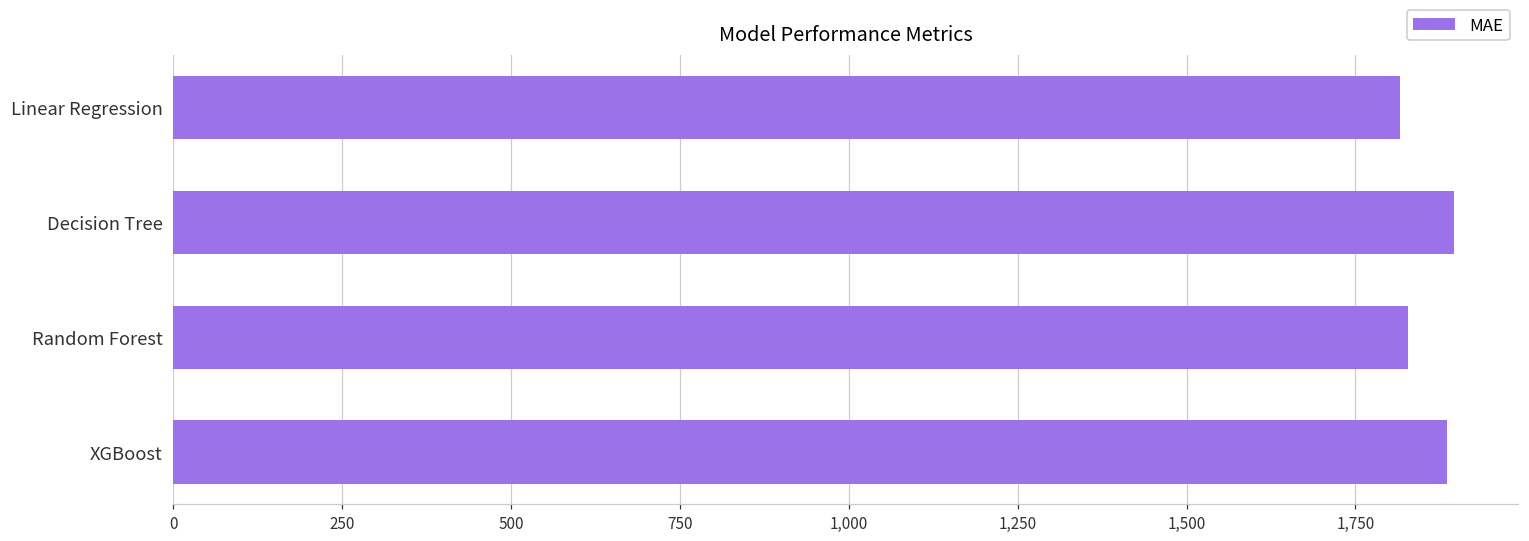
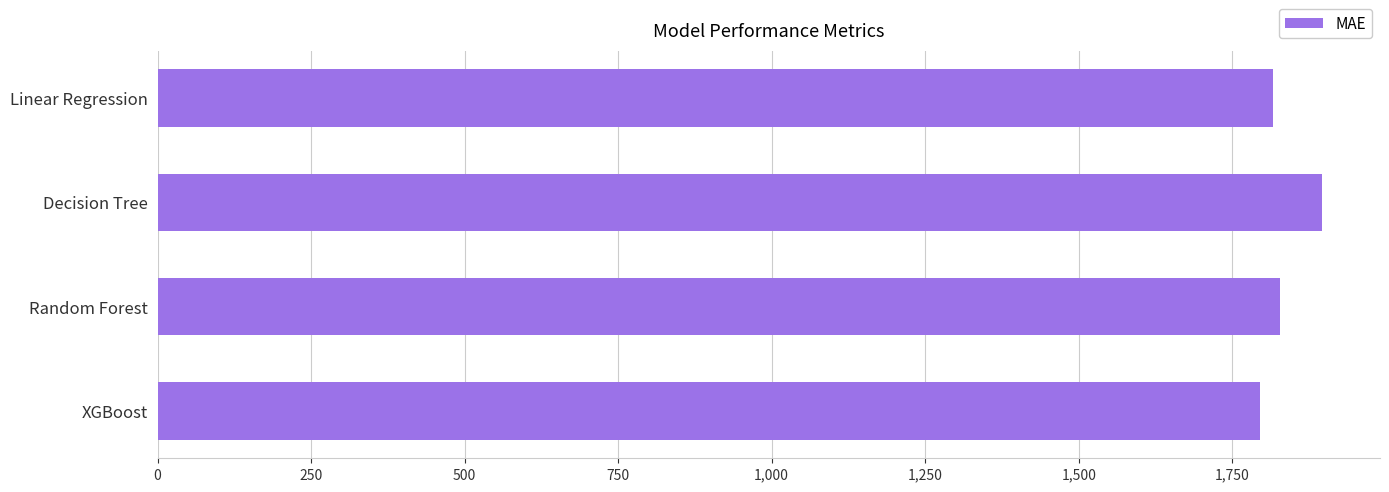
XGBoost: 1,890 -> 1,800
